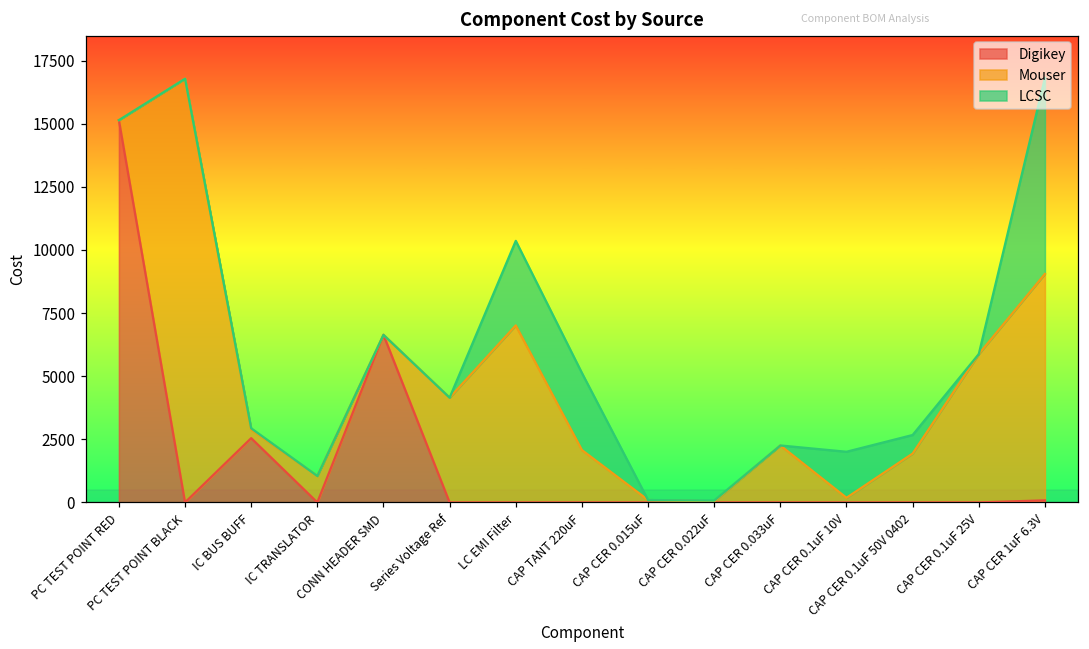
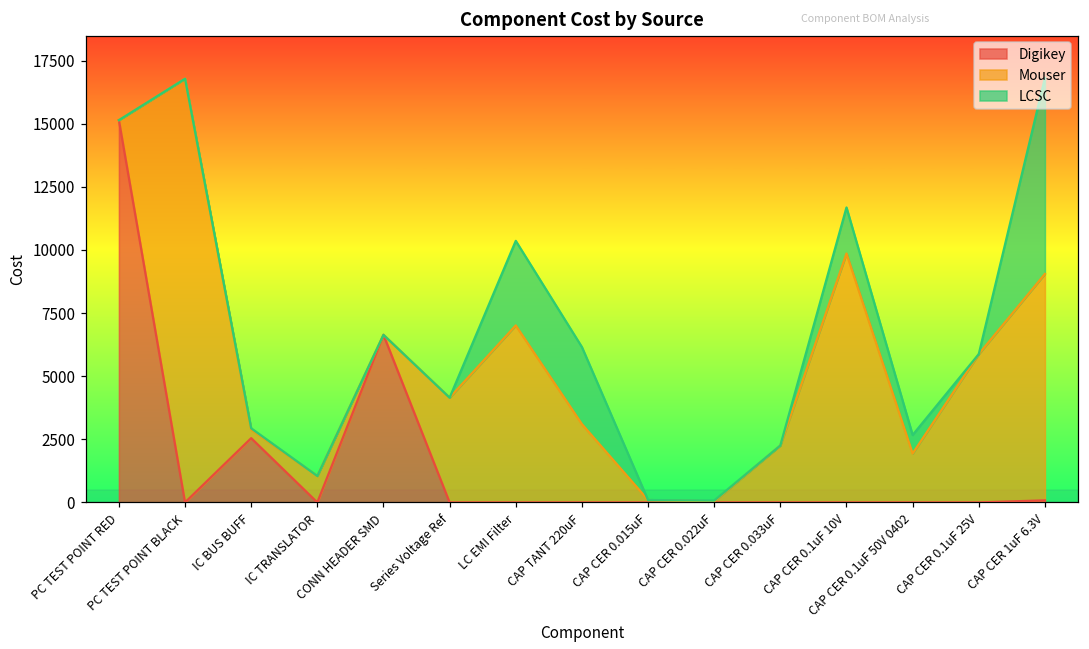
Mouser, CAP TANT 220uF: 2100 -> 3100
Mouser, CAP CER 0.1uF 10V: 200 -> 9900
